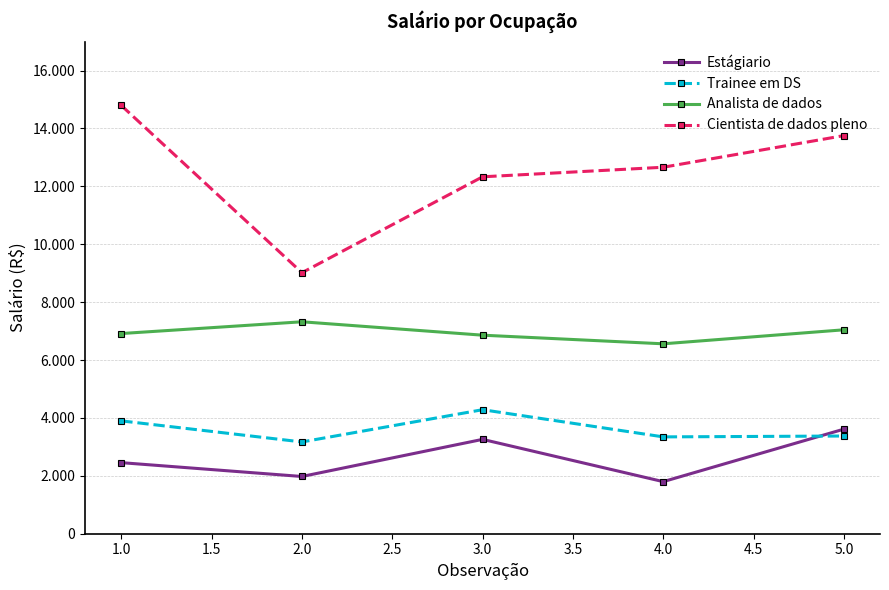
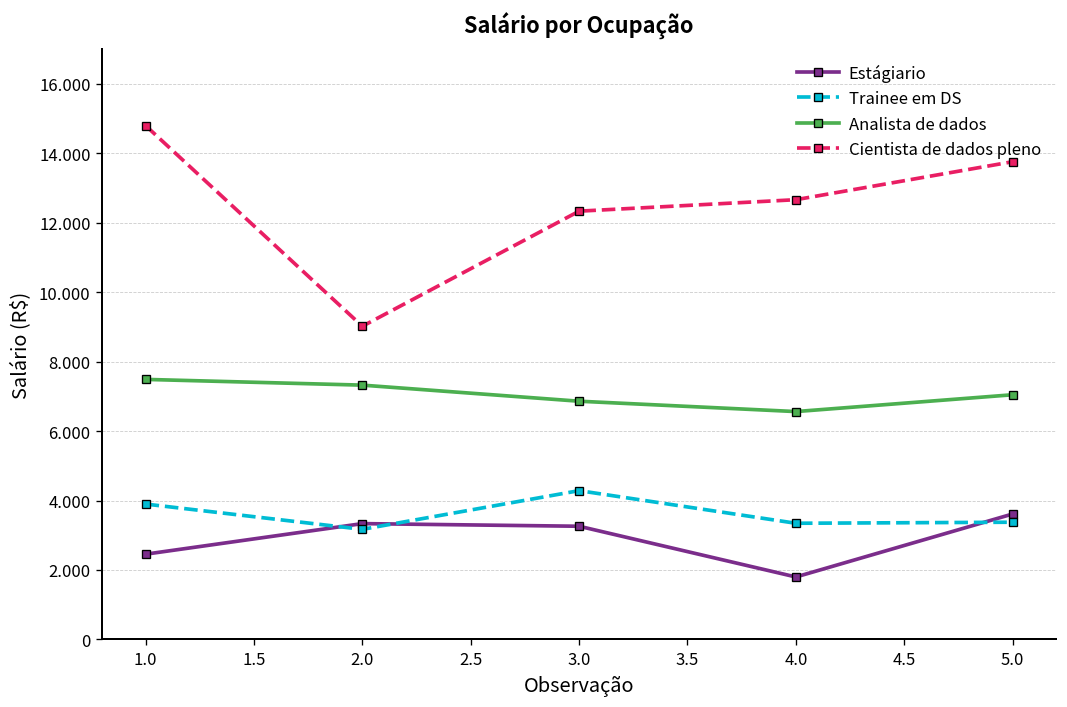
Analista de dados, 1.0: 6.9 -> 7.5
Estágiario, 2.0: 2.0 -> 3.3
